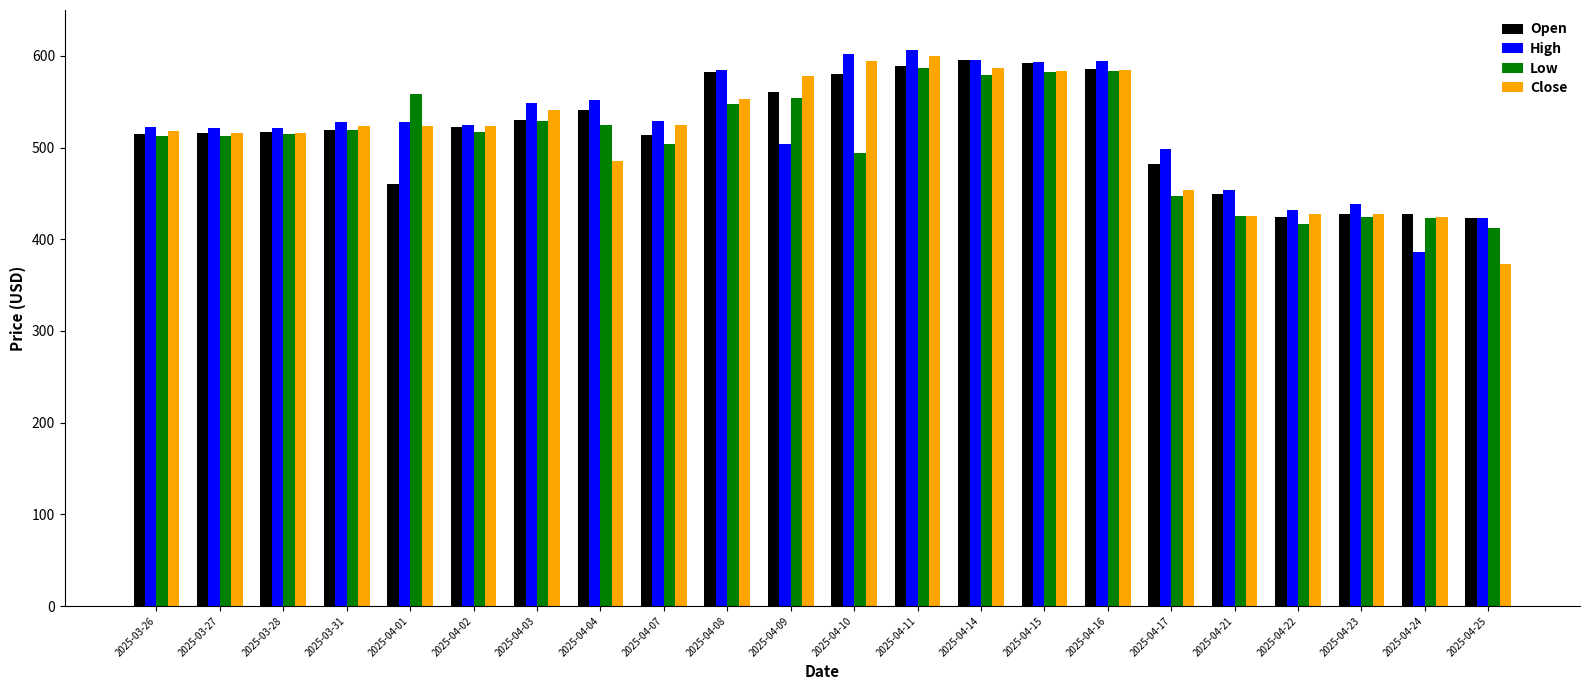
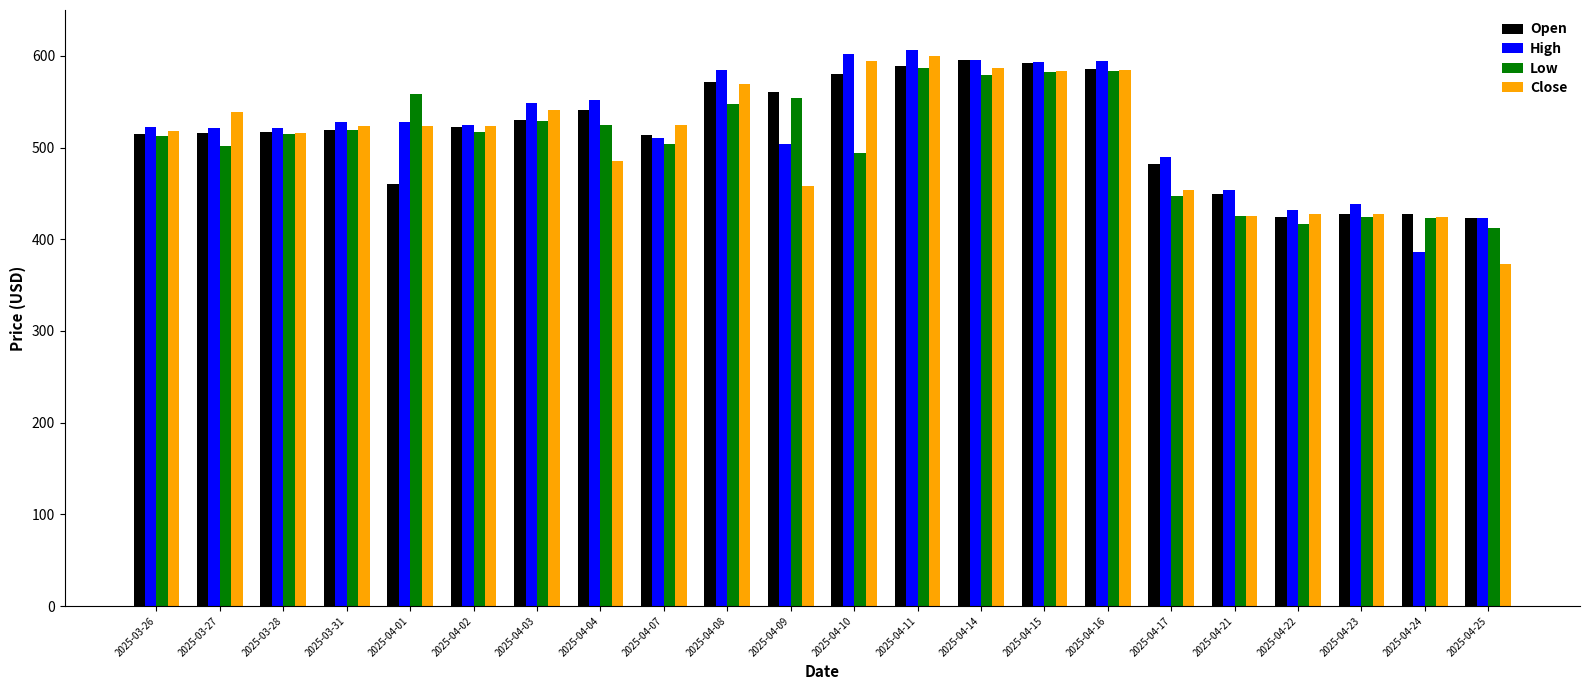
Low, 2025-03-27: 510 -> 500
Close, 2025-03-27: 520 -> 540
High, 2025-04-07: 530 -> 510
Open, 2025-04-08: 580 -> 570
Close, 2025-04-08: 550 -> 570
Close, 2025-04-09: 580 -> 460
High, 2025-04-17: 500 -> 490
